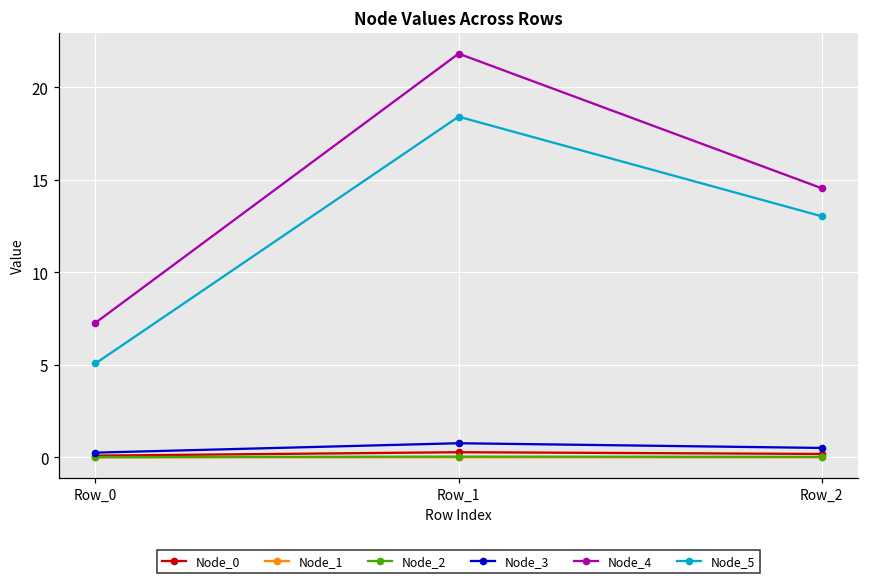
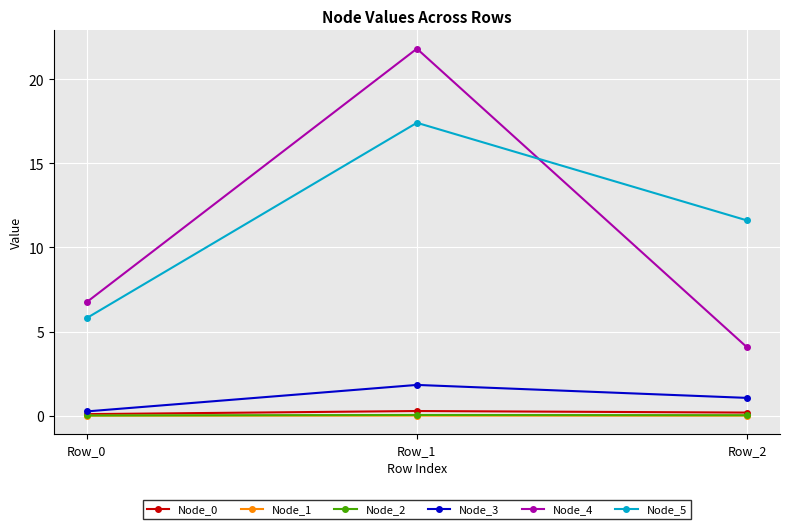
Node_4, Row_0: 7.3 -> 6.8
Node_5, Row_0: 5.1 -> 5.8
Node_3, Row_1: 0.8 -> 1.8
Node_5, Row_1: 18.4 -> 17.4
Node_3, Row_2: 0.5 -> 1.1
Node_4, Row_2: 14.5 -> 4.1
Node_5, Row_2: 13.0 -> 11.6
